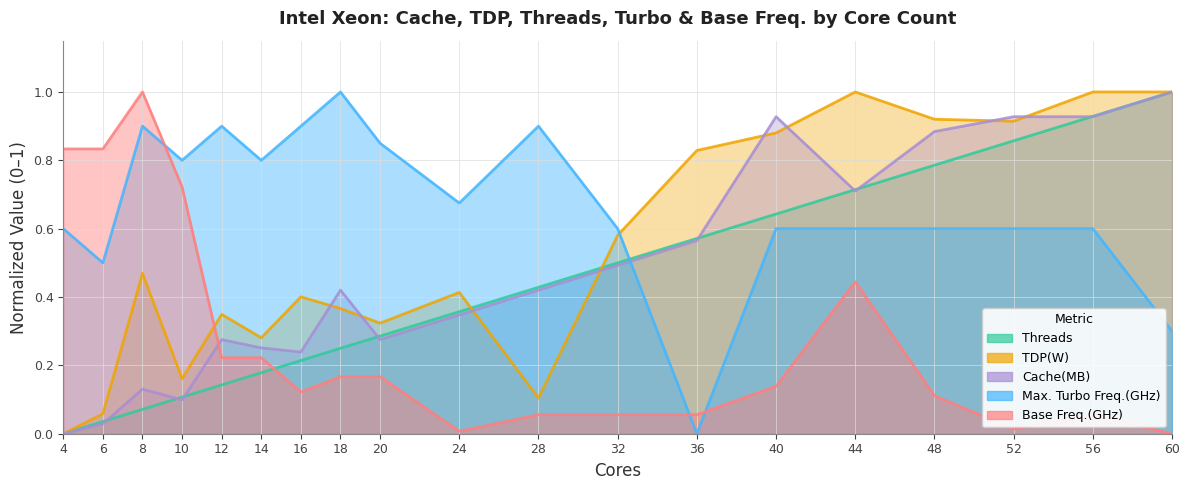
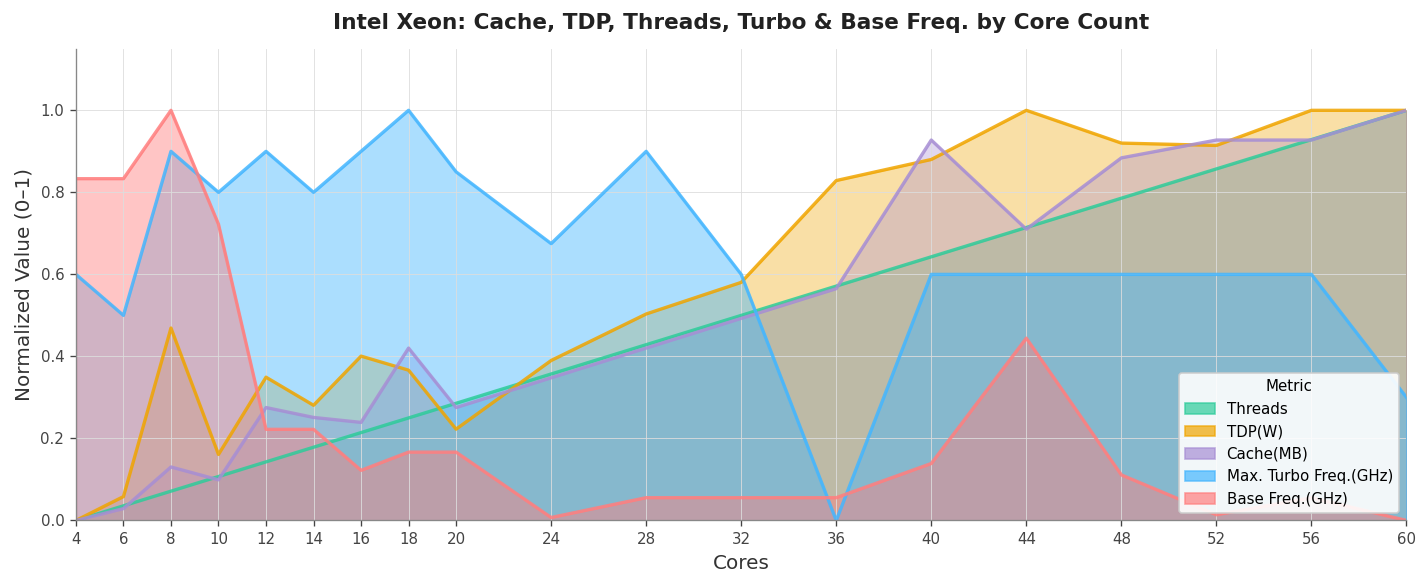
TDP(W), 20: 0.32 -> 0.22
TDP(W), 24: 0.41 -> 0.39
TDP(W), 28: 0.10 -> 0.50
